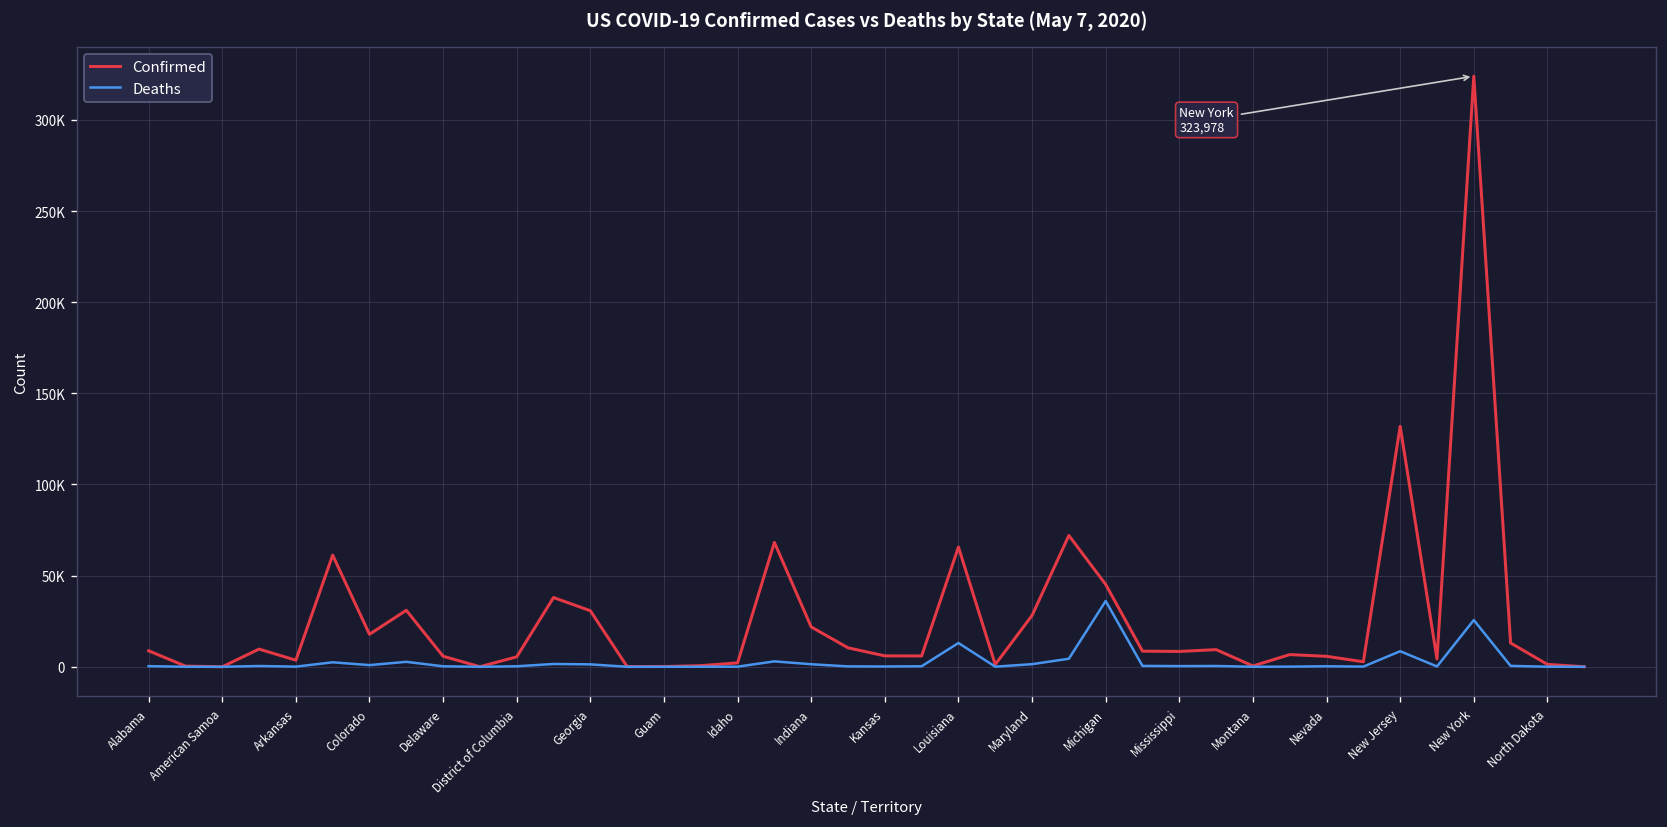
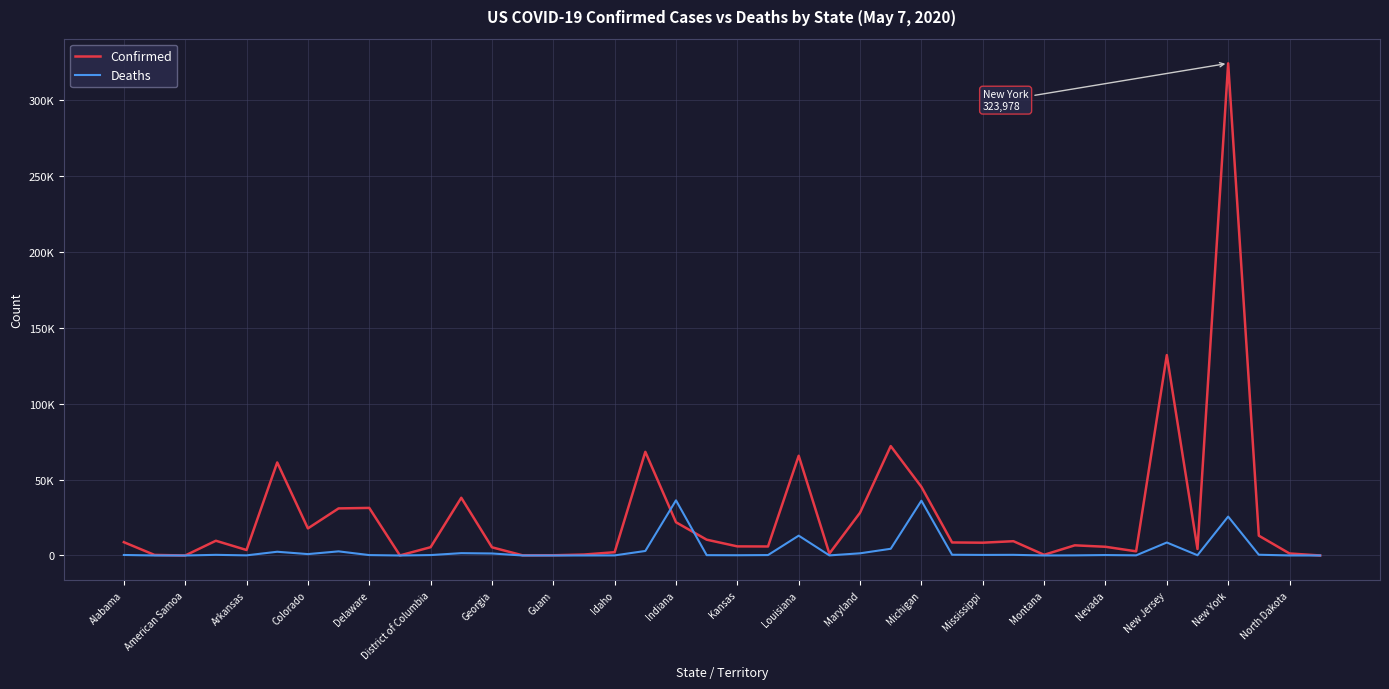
Confirmed, Delaware: 6000 -> 31000
Confirmed, Georgia: 31000 -> 5000
Deaths, Indiana: 1000 -> 36000
